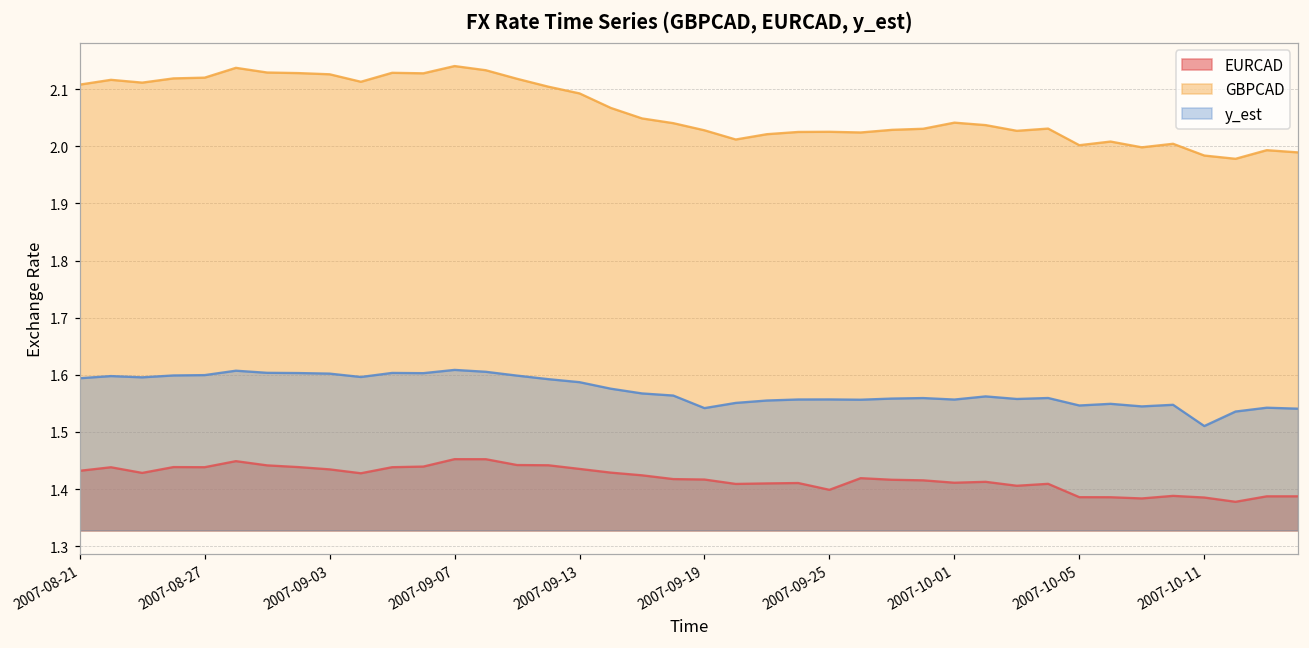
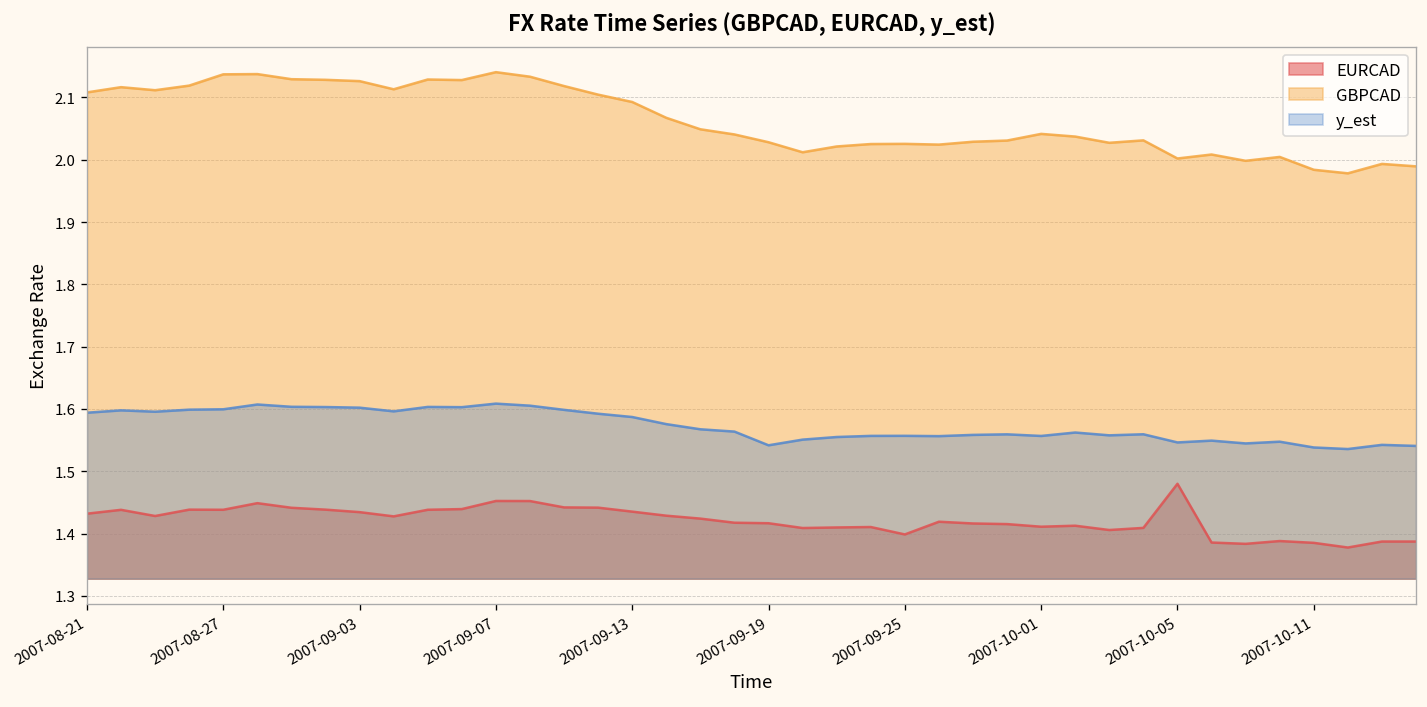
GBPCAD, 2007-08-27: 2.12 -> 2.14
EURCAD, 2007-10-05: 1.39 -> 1.48
y_est, 2007-10-11: 1.51 -> 1.54
